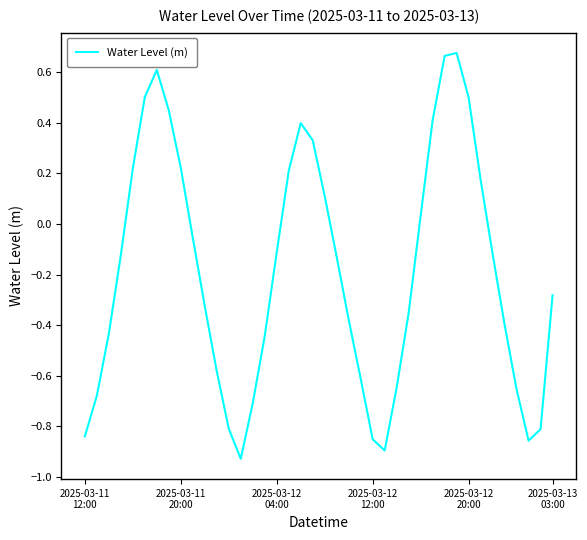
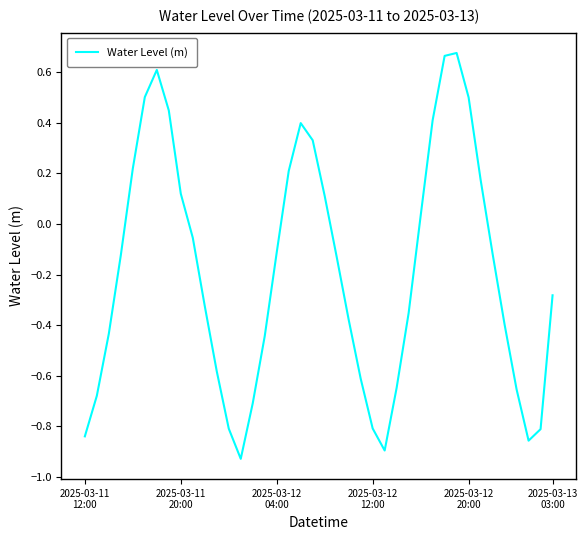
2025-03-11 20:00: 0.22 -> 0.12
2025-03-12 12:00: -0.85 -> -0.81
